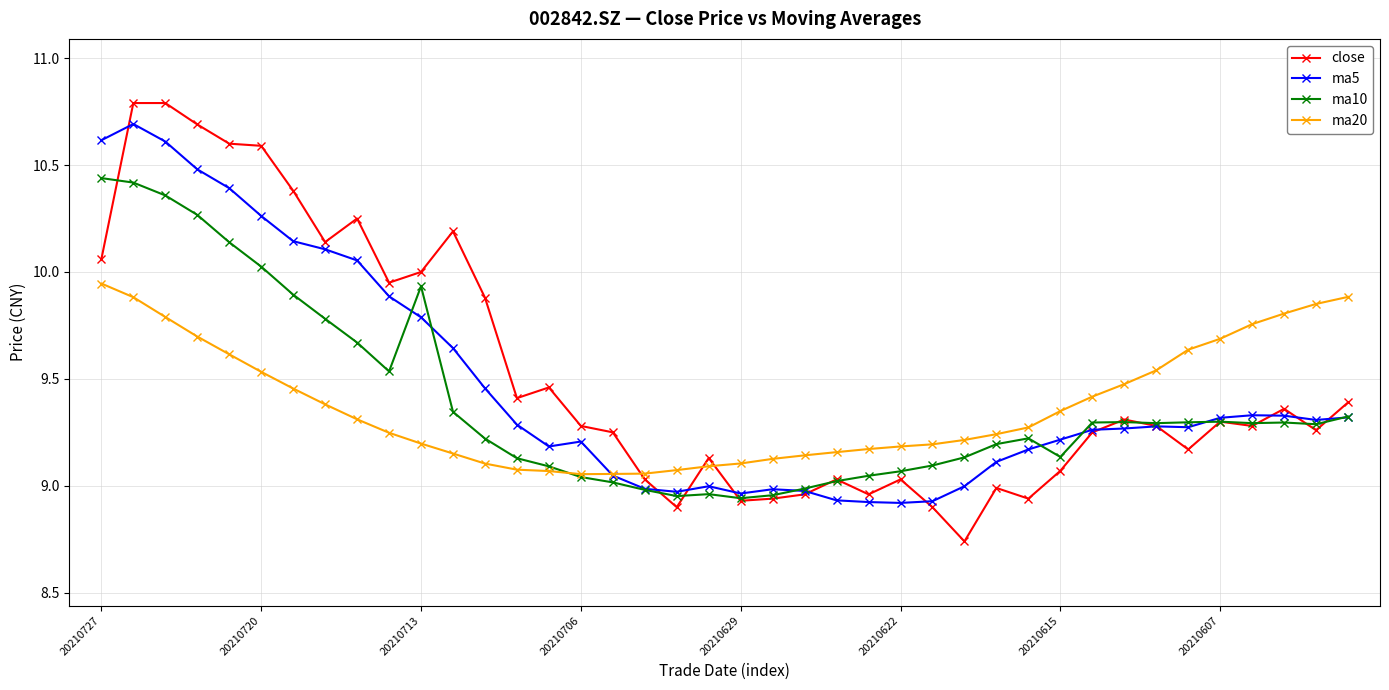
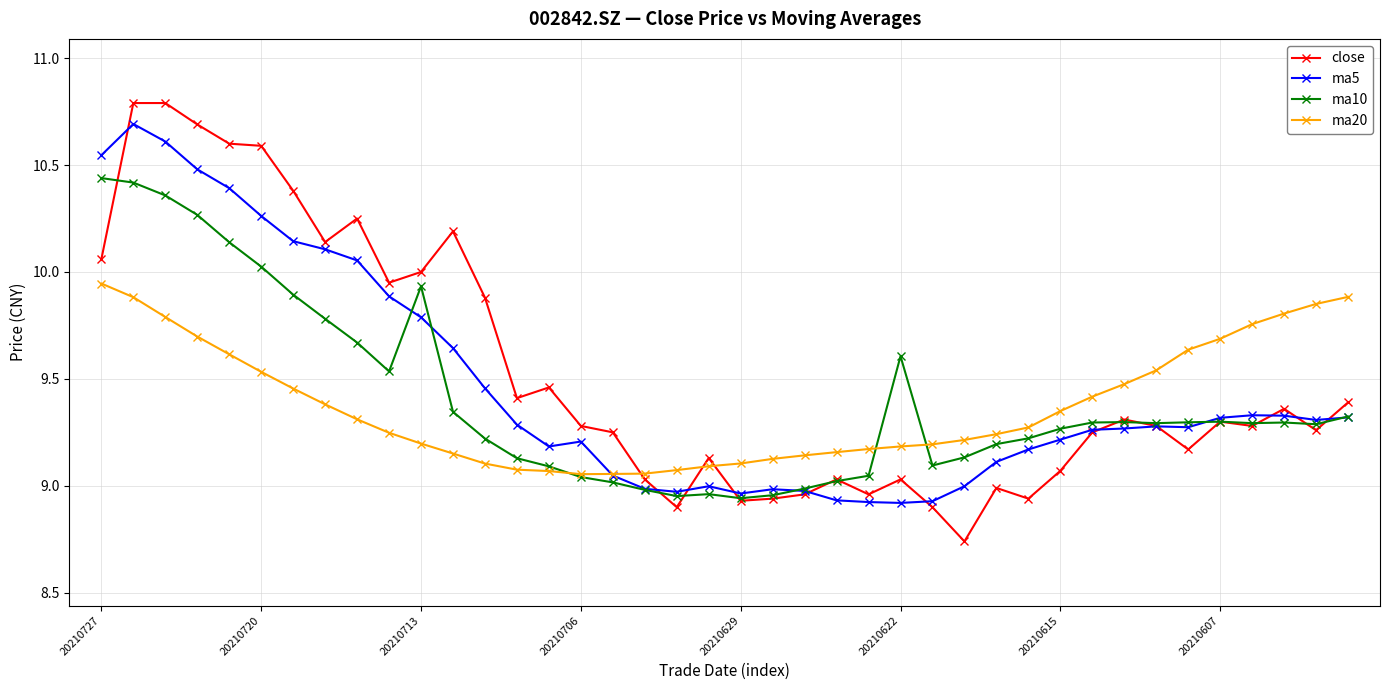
ma5, 20210727: 10.62 -> 10.55
ma10, 20210622: 9.07 -> 9.61
ma10, 20210615: 9.14 -> 9.27
